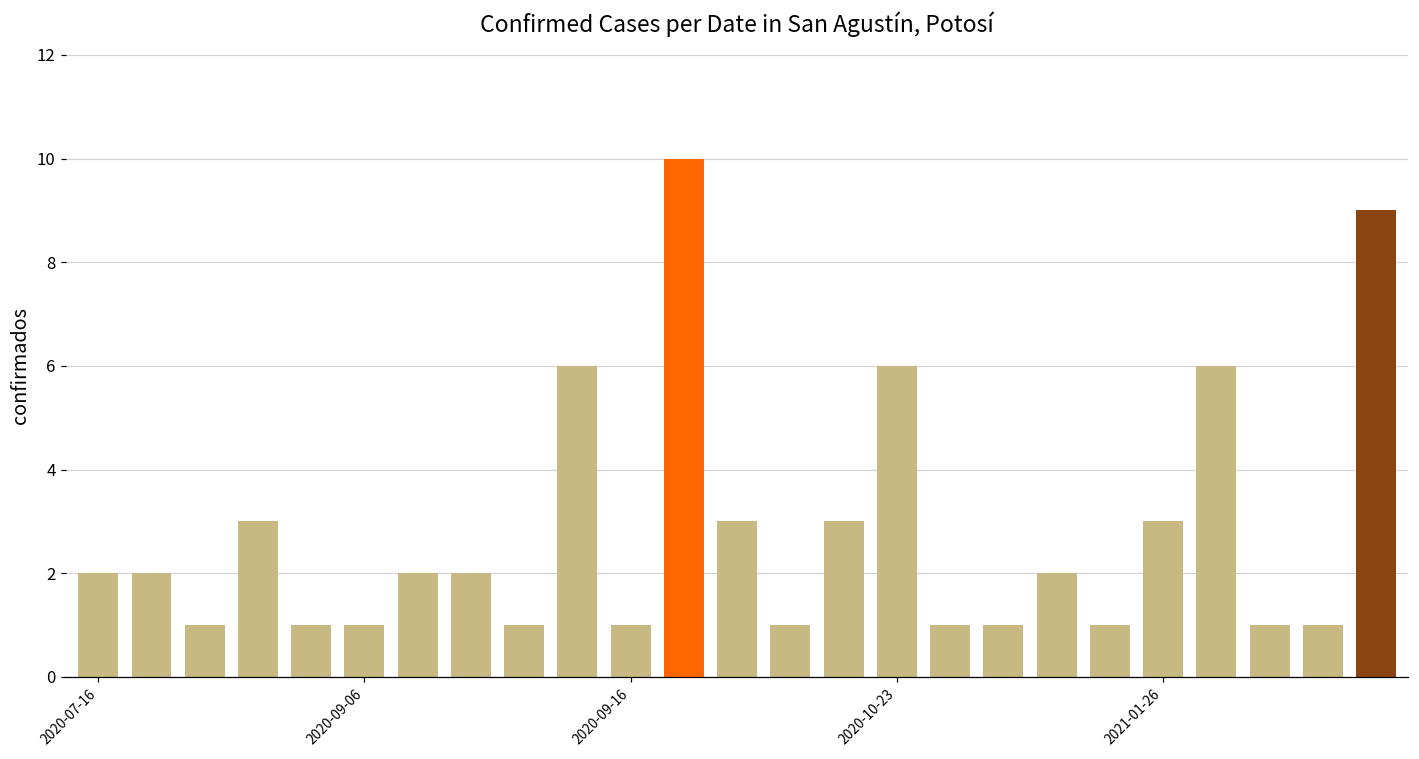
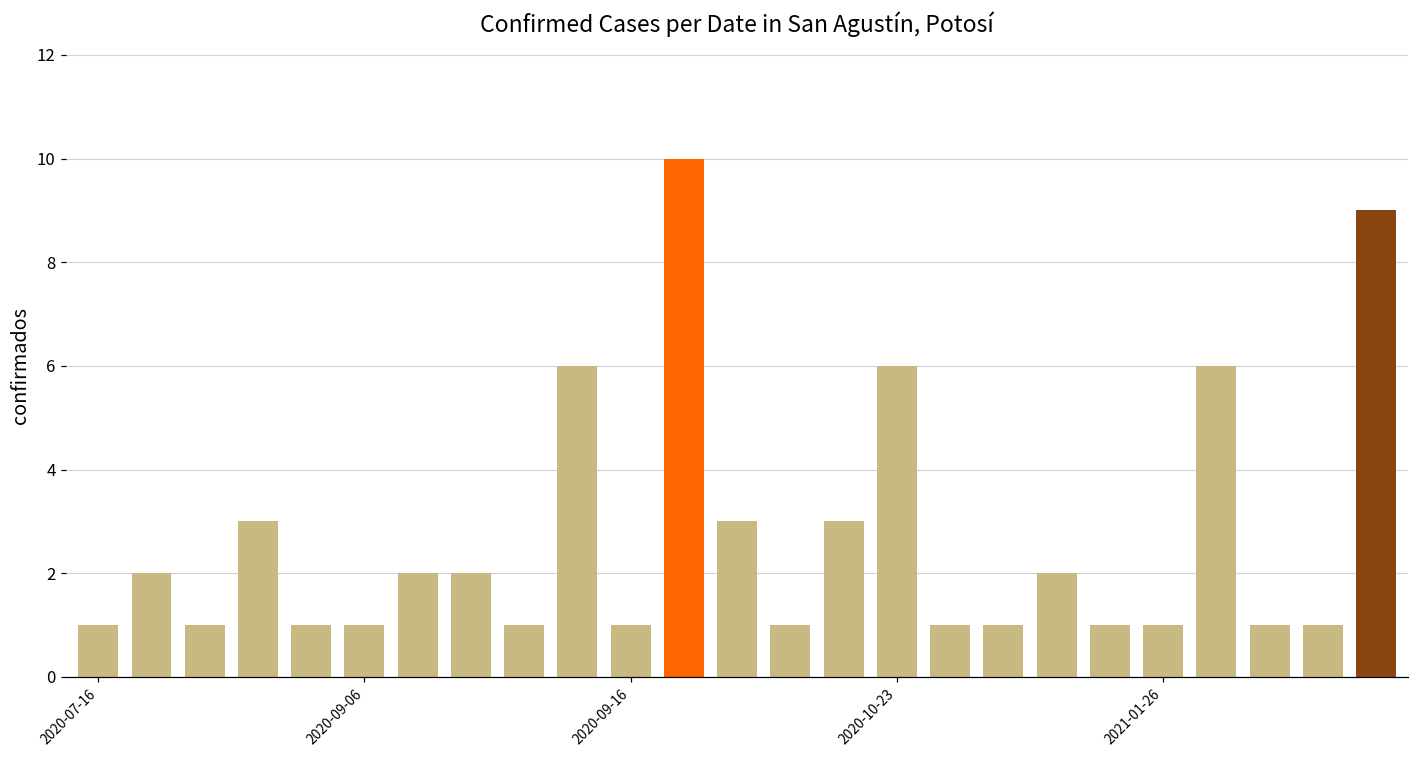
2020-07-16: 2 -> 1
2021-01-26: 3 -> 1
